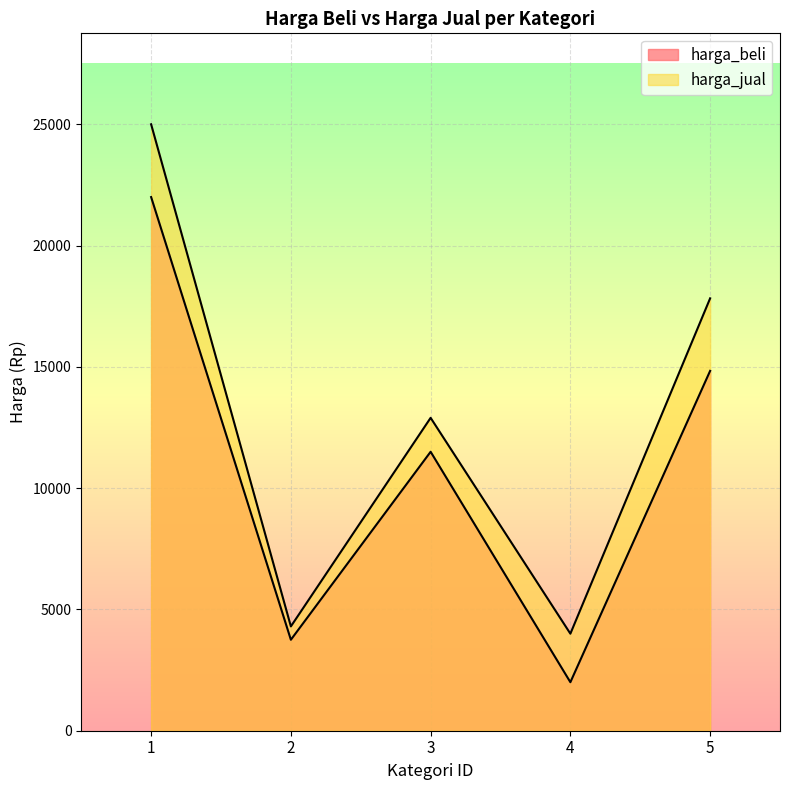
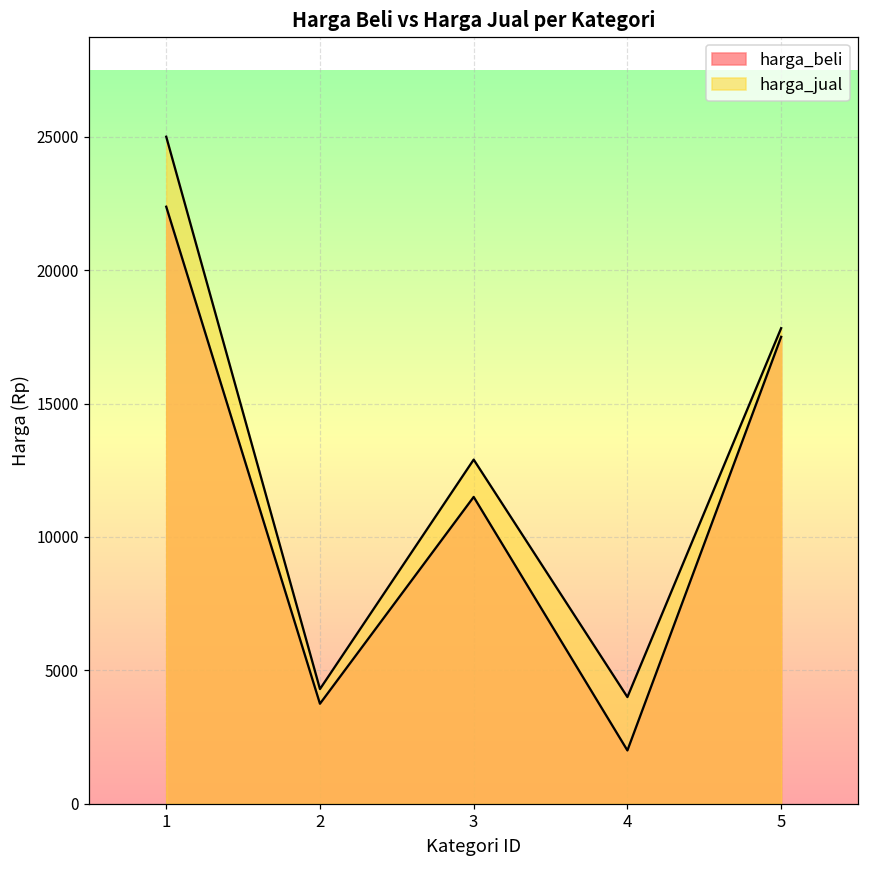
harga_beli, 1: 22000 -> 22400
harga_beli, 5: 14800 -> 17500
